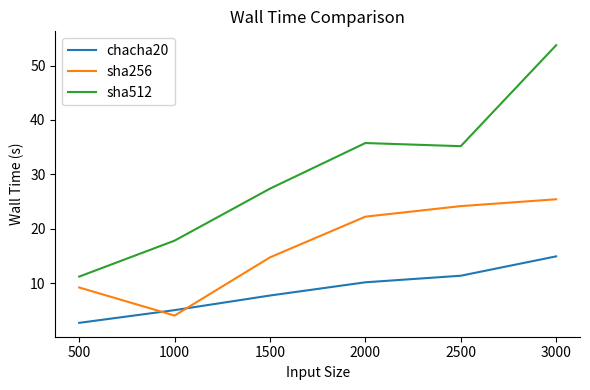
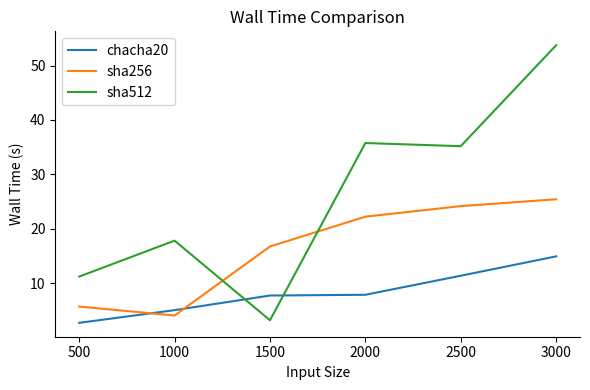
sha256, 500: 9 -> 6
sha256, 1500: 15 -> 17
sha512, 1500: 27 -> 3
chacha20, 2000: 10 -> 8
